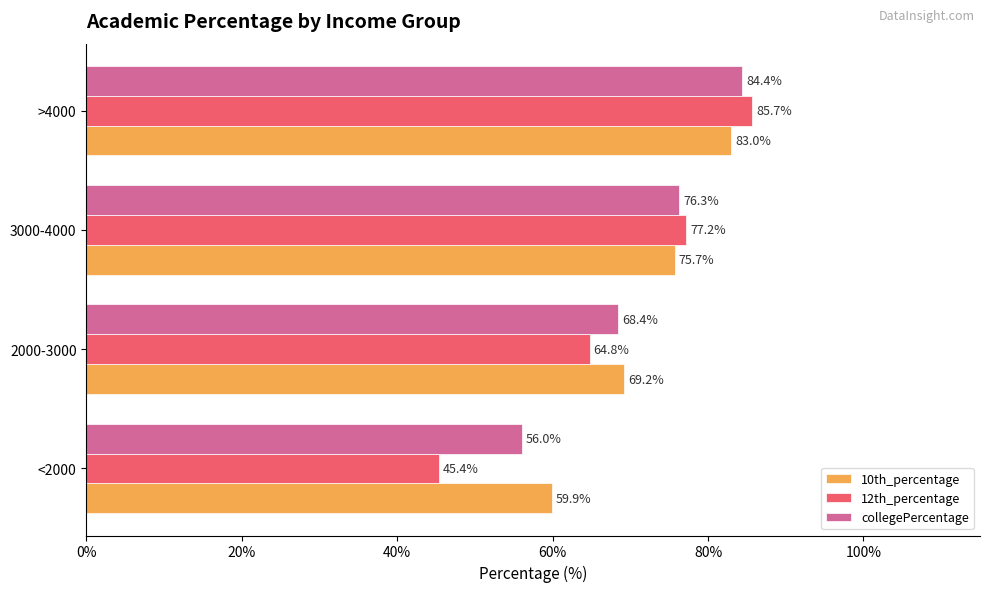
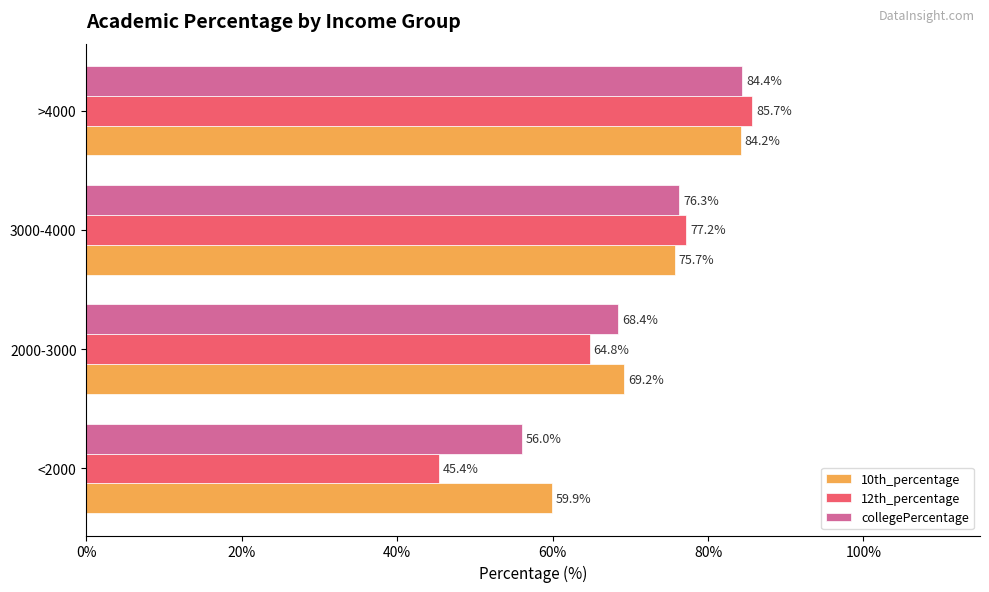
10th_percentage, >4000: 83.0% -> 84.2%
